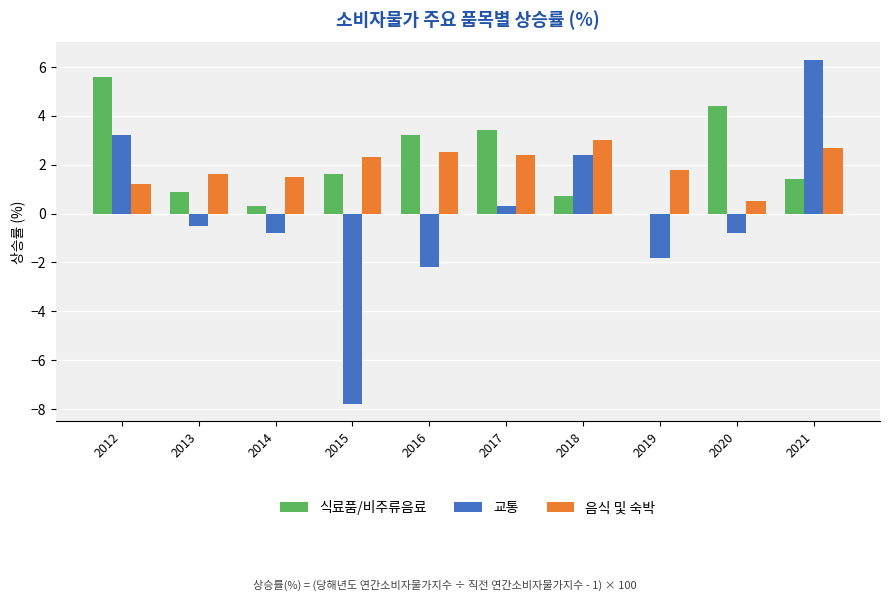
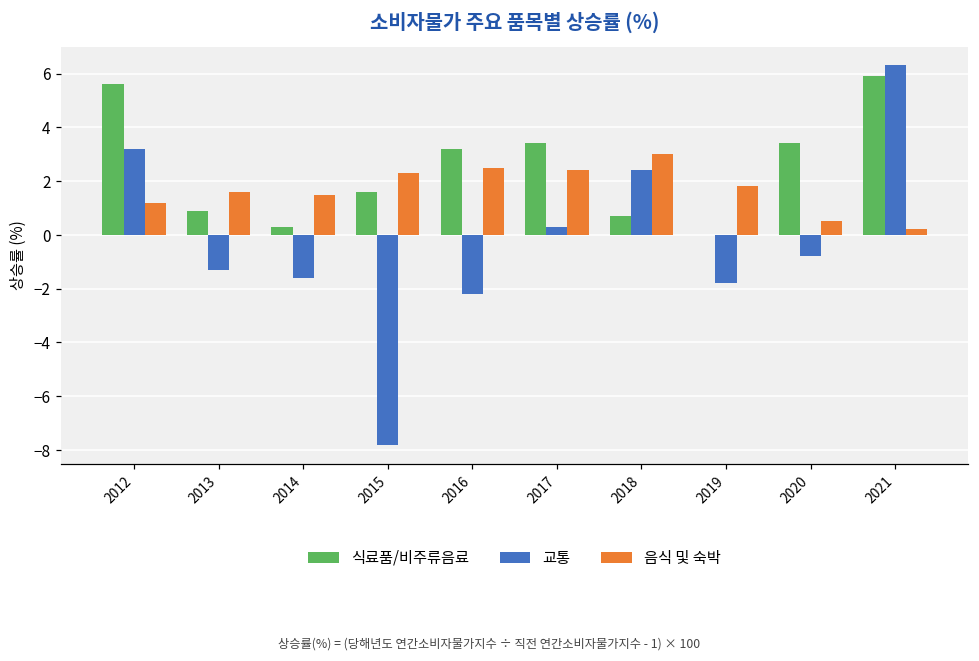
교통, 2013: -0.5 -> -1.3
교통, 2014: -0.8 -> -1.6
식료품/비주류음료, 2020: 4.4 -> 3.4
식료품/비주류음료, 2021: 1.4 -> 5.9
음식 및 숙박, 2021: 2.7 -> 0.2
